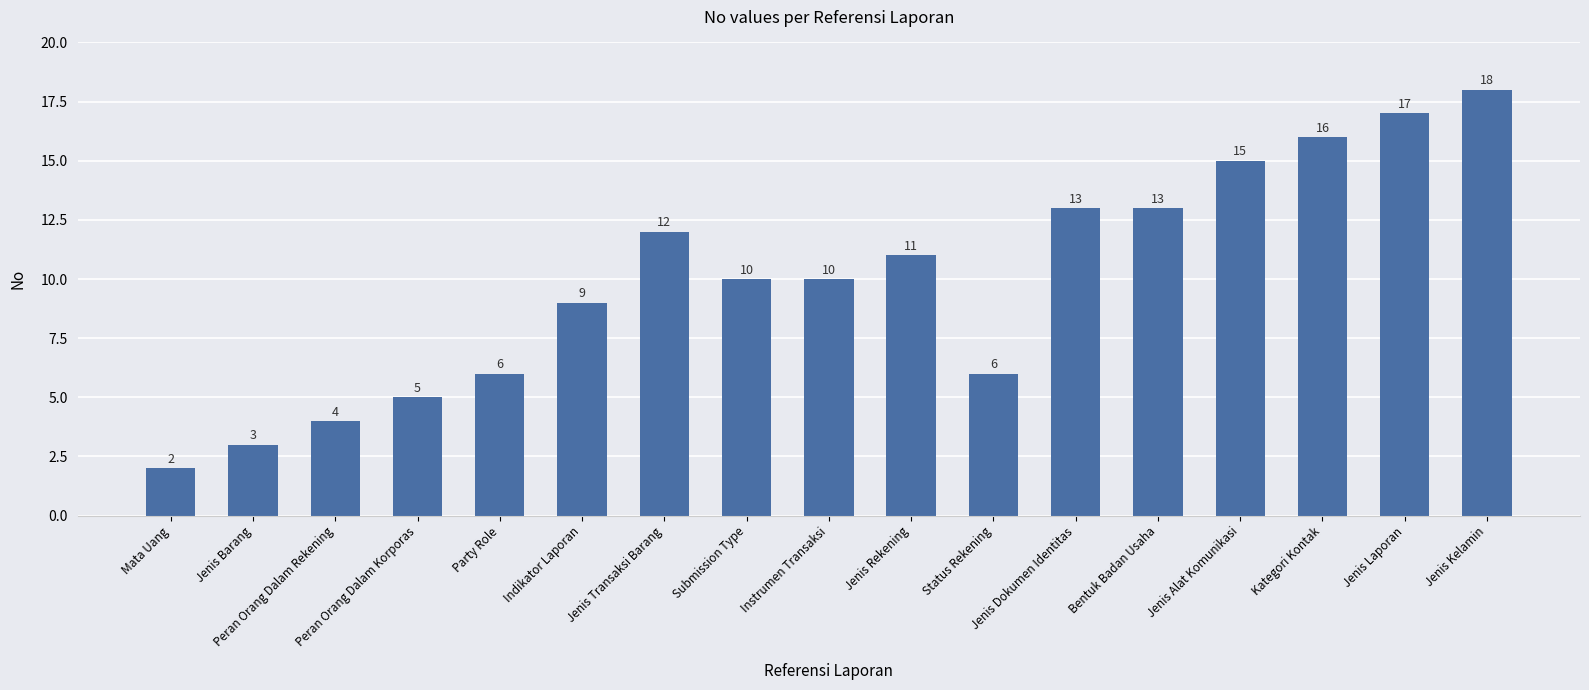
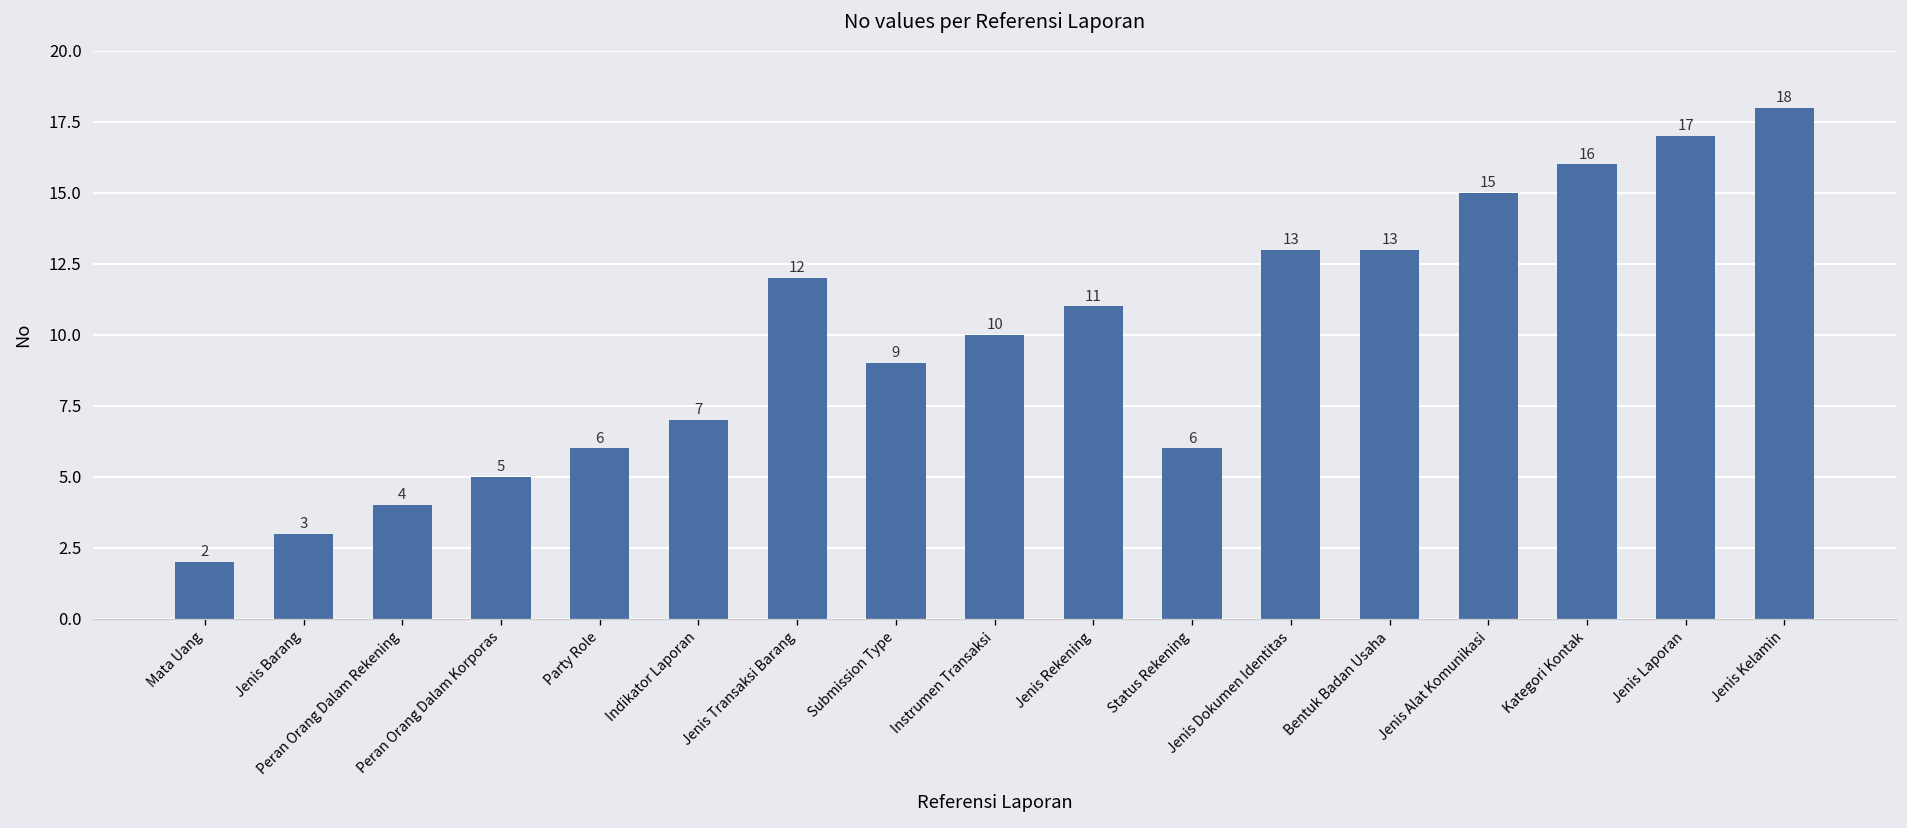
Indikator Laporan: 9 -> 7
Submission Type: 10 -> 9
